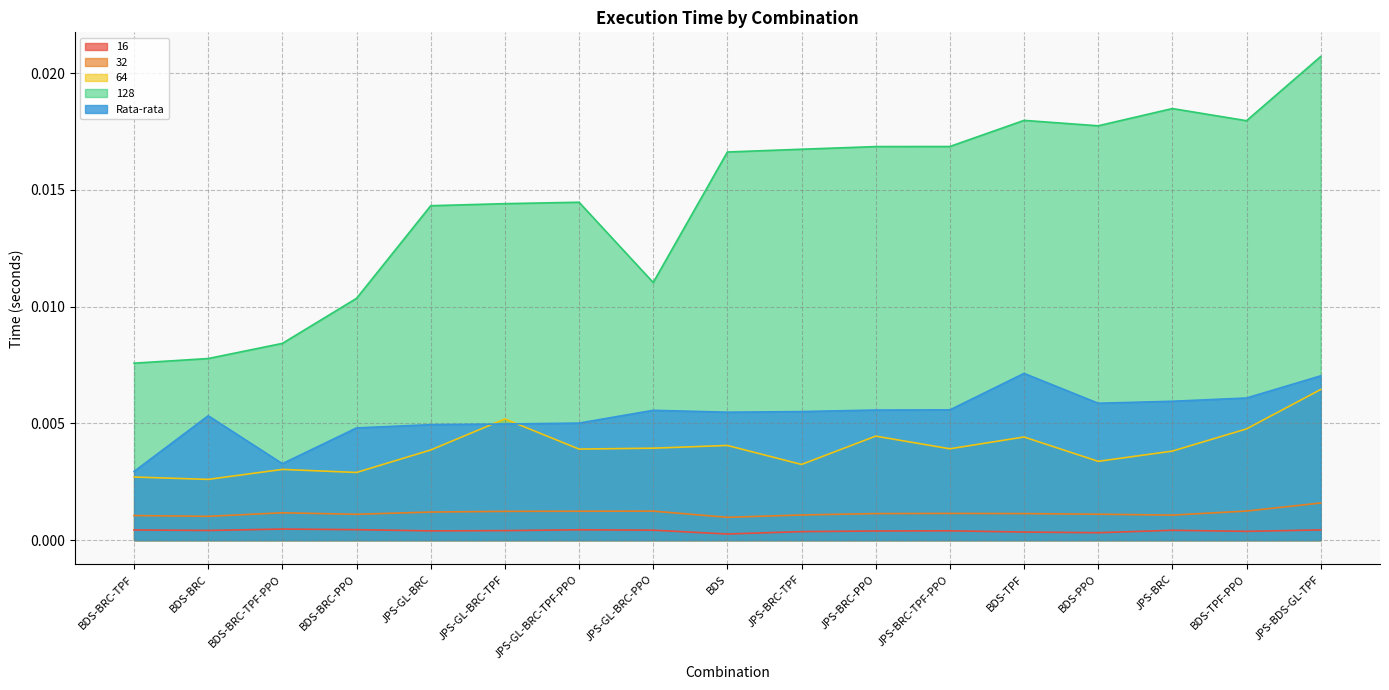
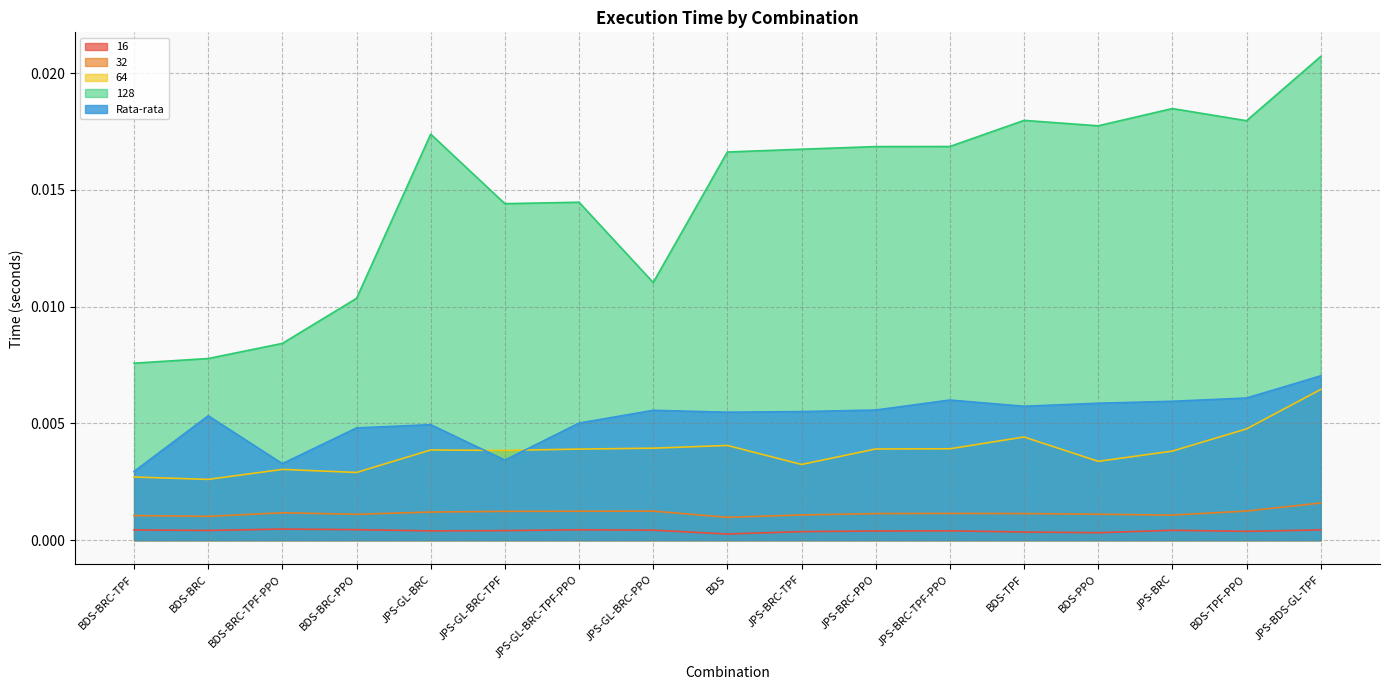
128, JPS-GL-BRC: 0.0143 -> 0.0174
64, JPS-GL-BRC-TPF: 0.0052 -> 0.0038
Rata-rata, JPS-GL-BRC-TPF: 0.0050 -> 0.0034
64, JPS-BRC-PPO: 0.0045 -> 0.0039
Rata-rata, JPS-BRC-TPF-PPO: 0.0056 -> 0.0060
Rata-rata, BDS-TPF: 0.0071 -> 0.0057
